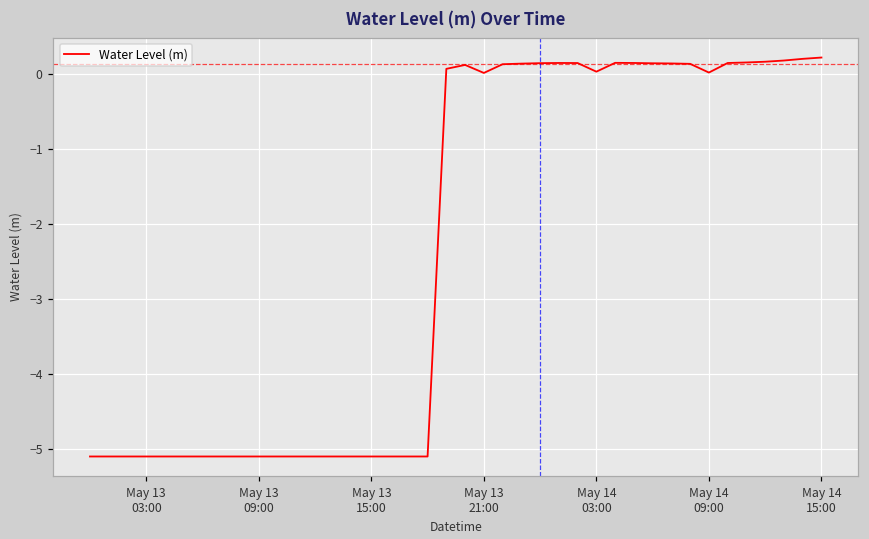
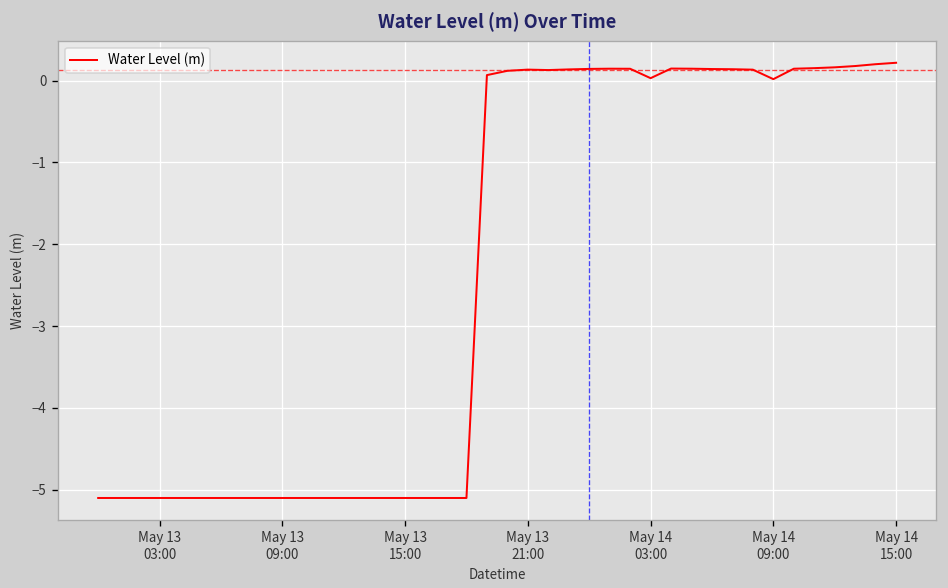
May 13 21:00: 0.0 -> 0.1
